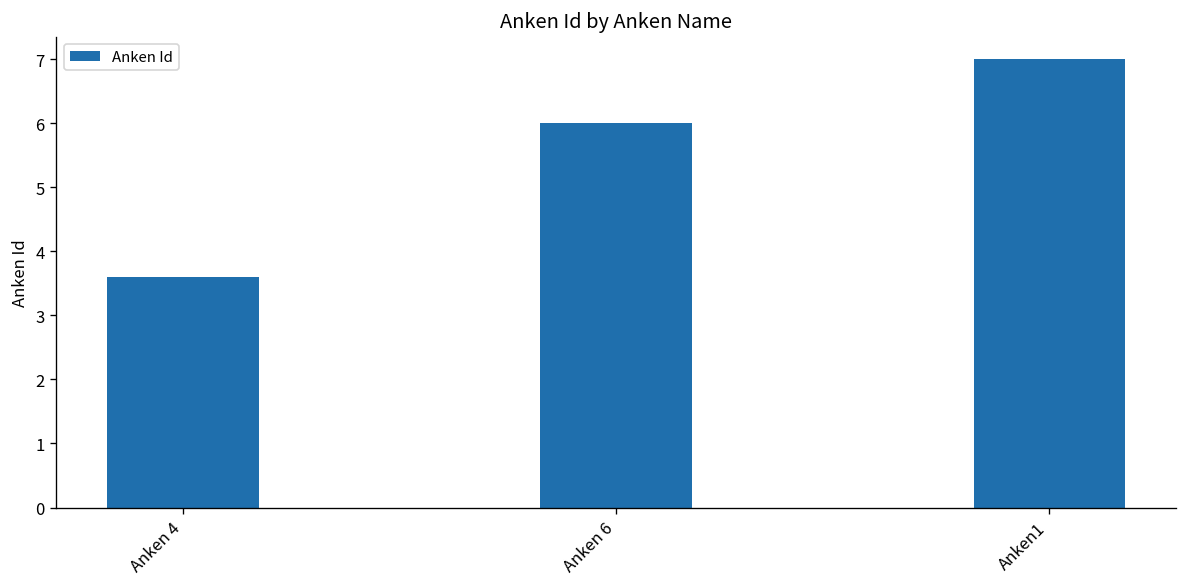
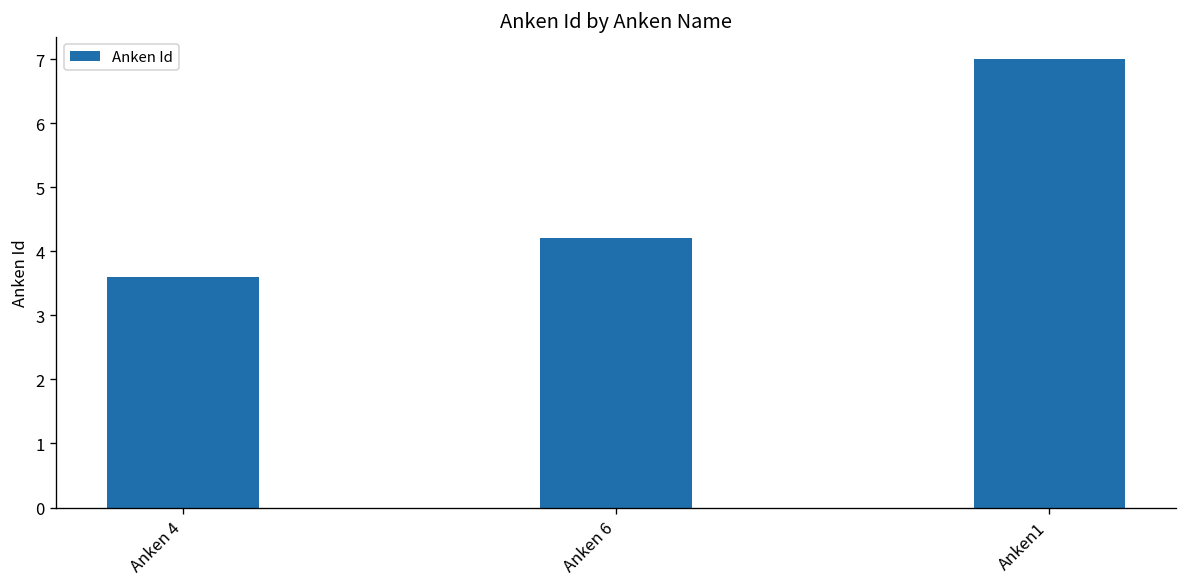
Anken 6: 6.0 -> 4.2
